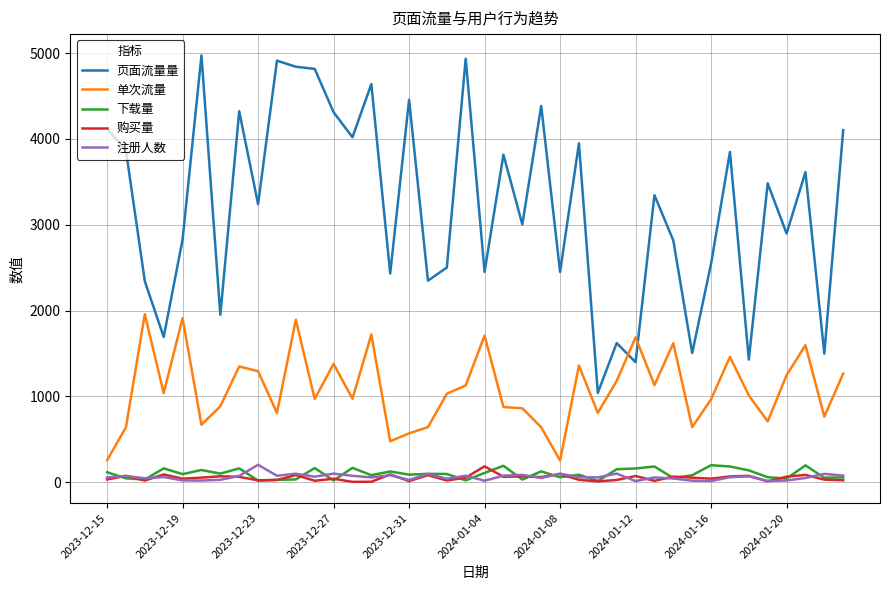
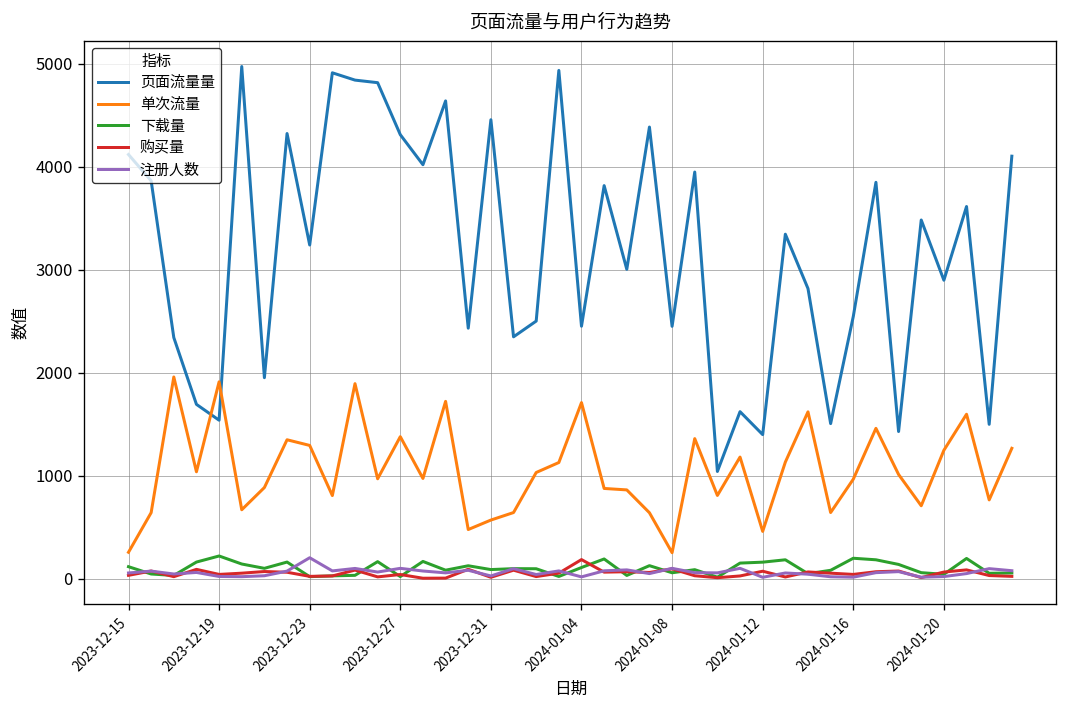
页面流量量, 2023-12-19: 2800 -> 1500
下载量, 2023-12-19: 100 -> 200
单次流量, 2024-01-12: 1700 -> 500
